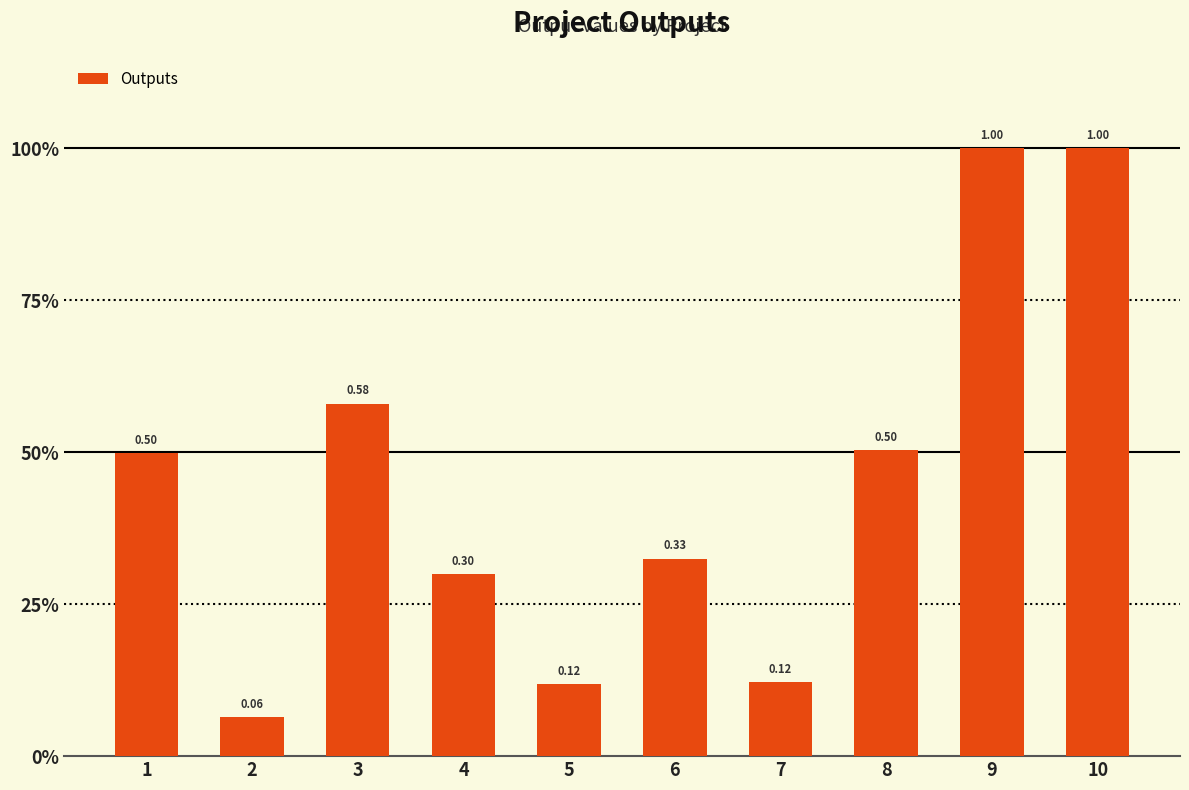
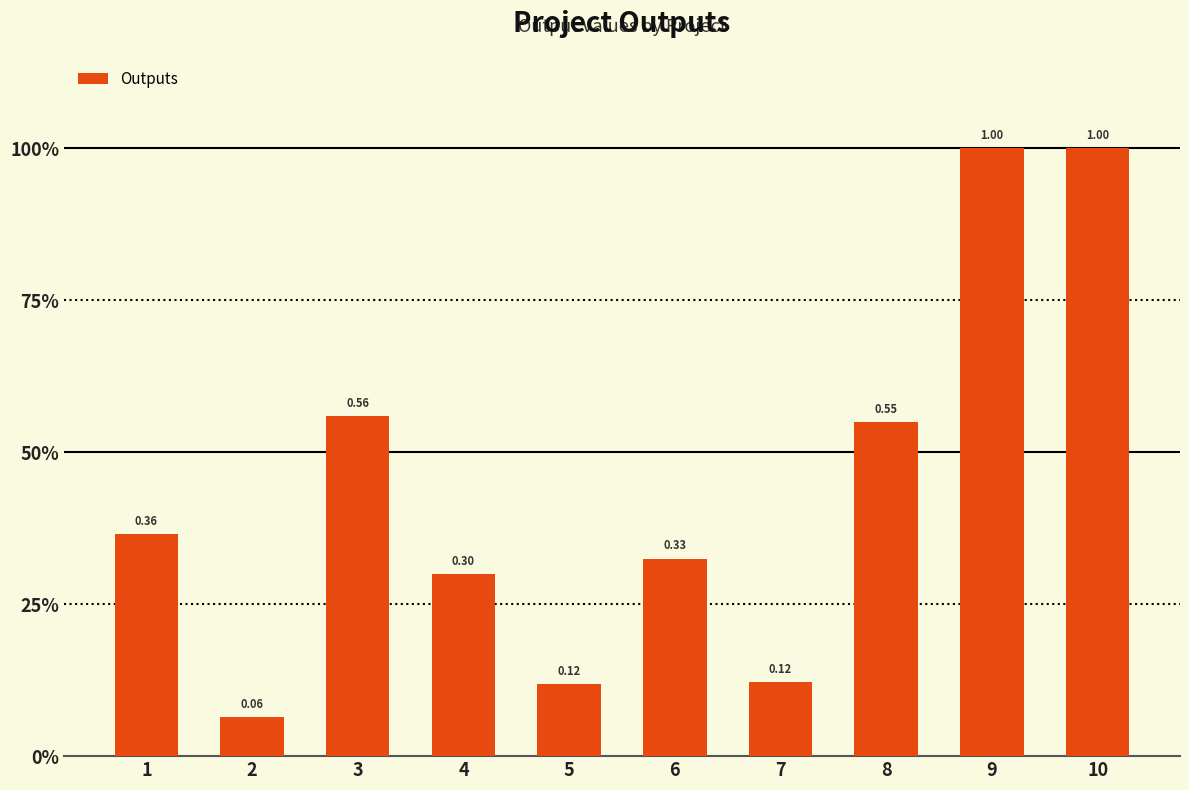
1: 0.50 -> 0.36
3: 0.58 -> 0.56
8: 0.50 -> 0.55
